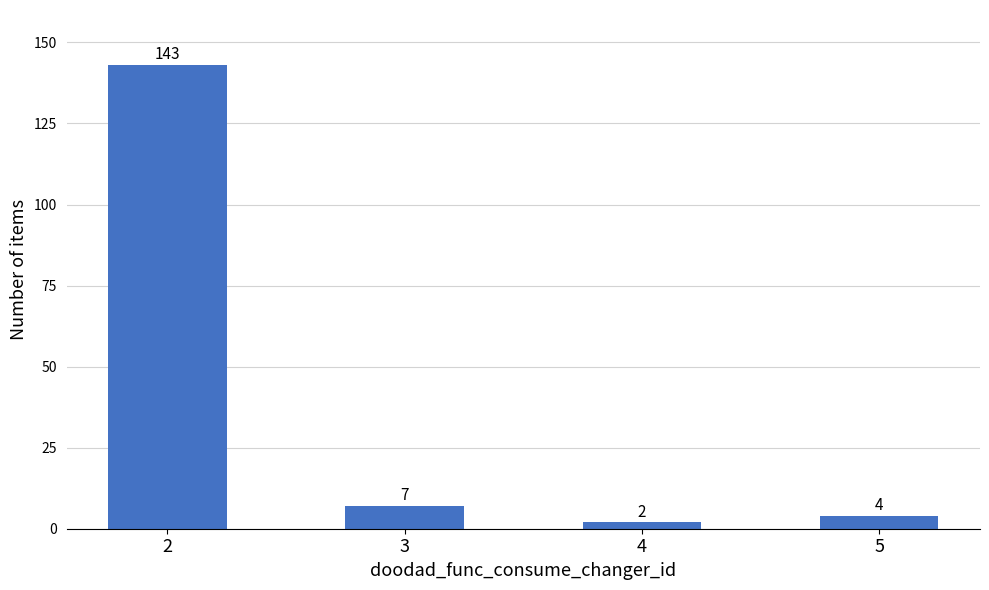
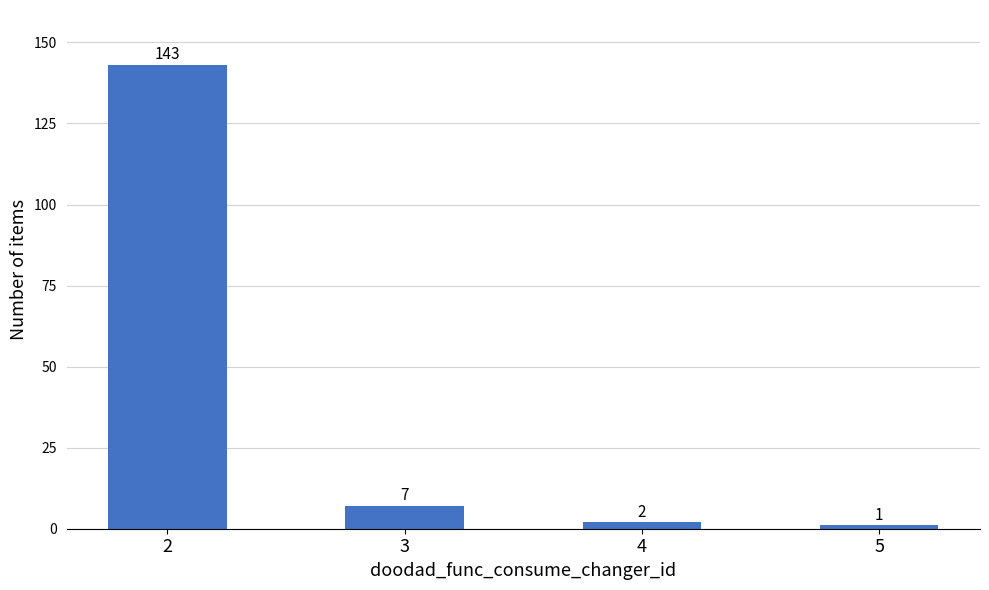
5: 4 -> 1
